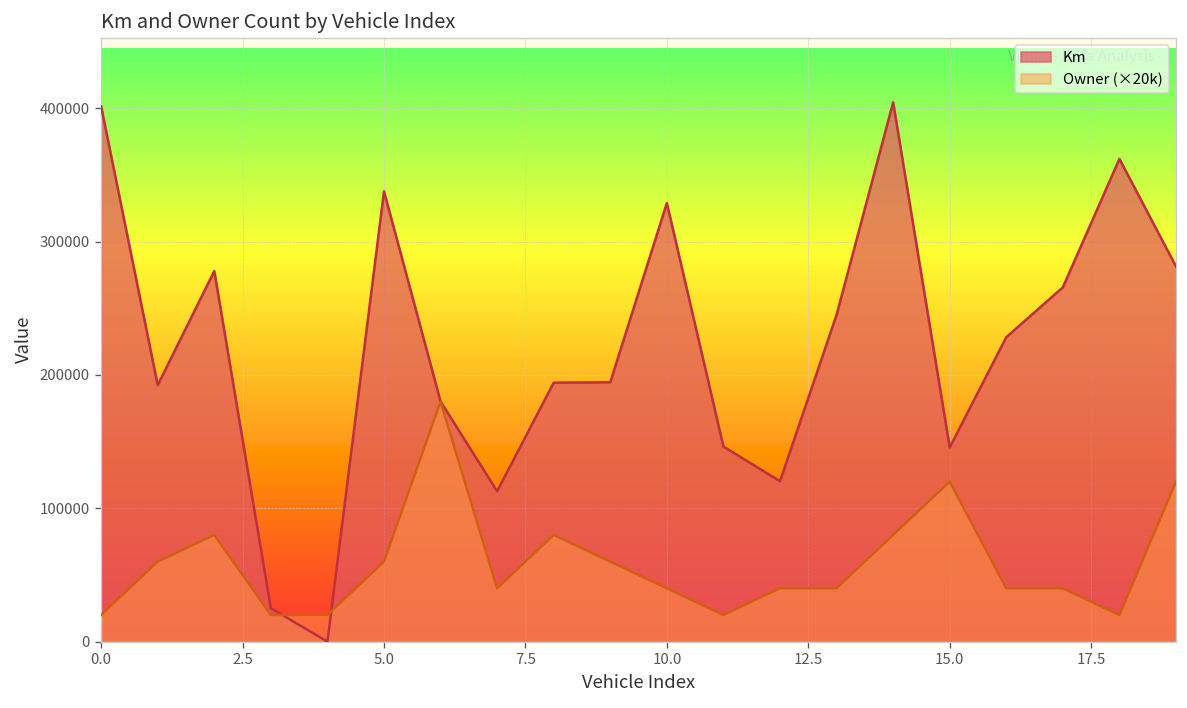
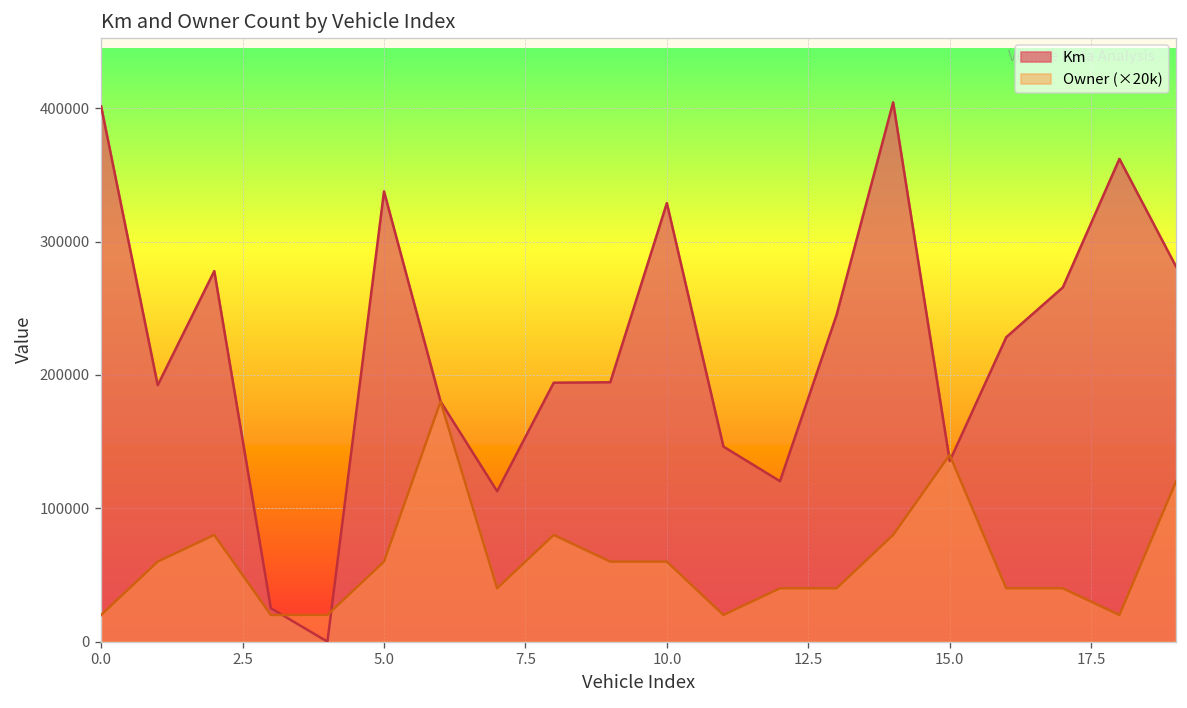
Owner (×20k), 10.0: 40000 -> 60000
Km, 15.0: 146000 -> 135000
Owner (×20k), 15.0: 120000 -> 140000
